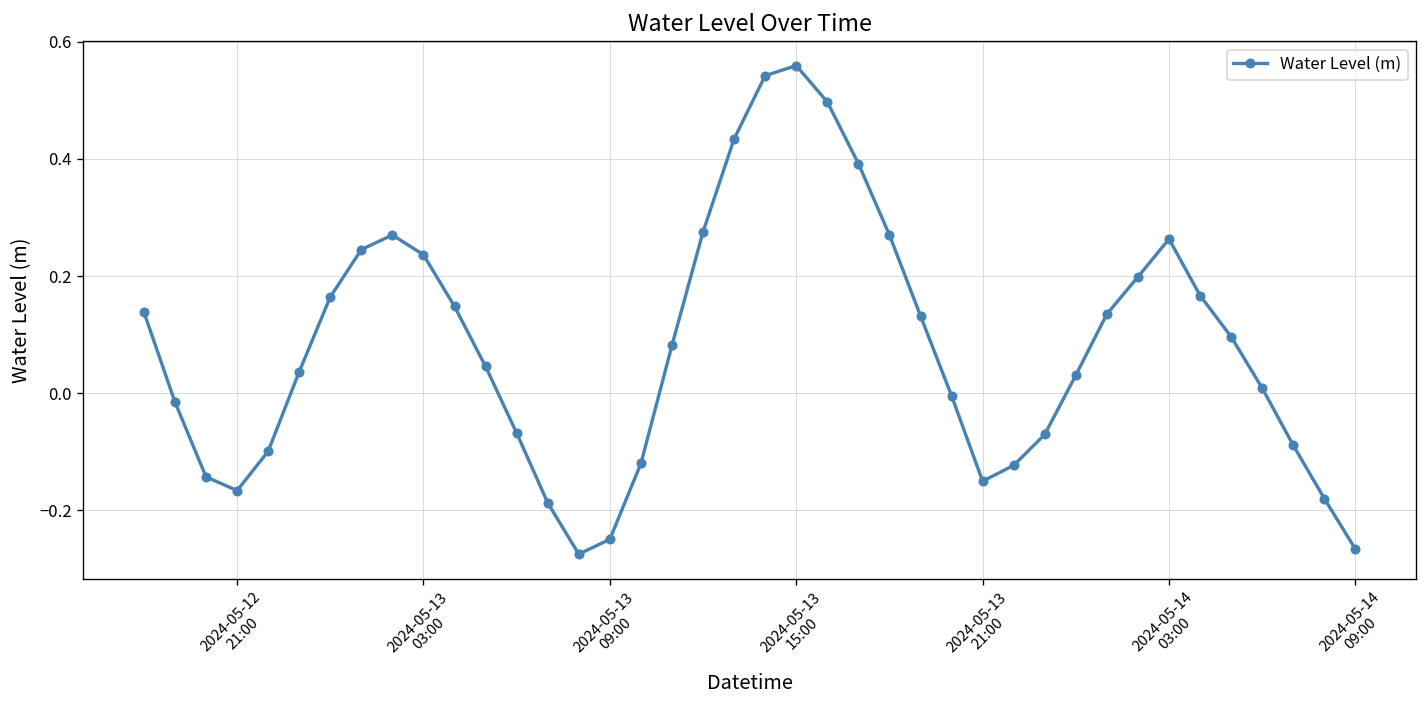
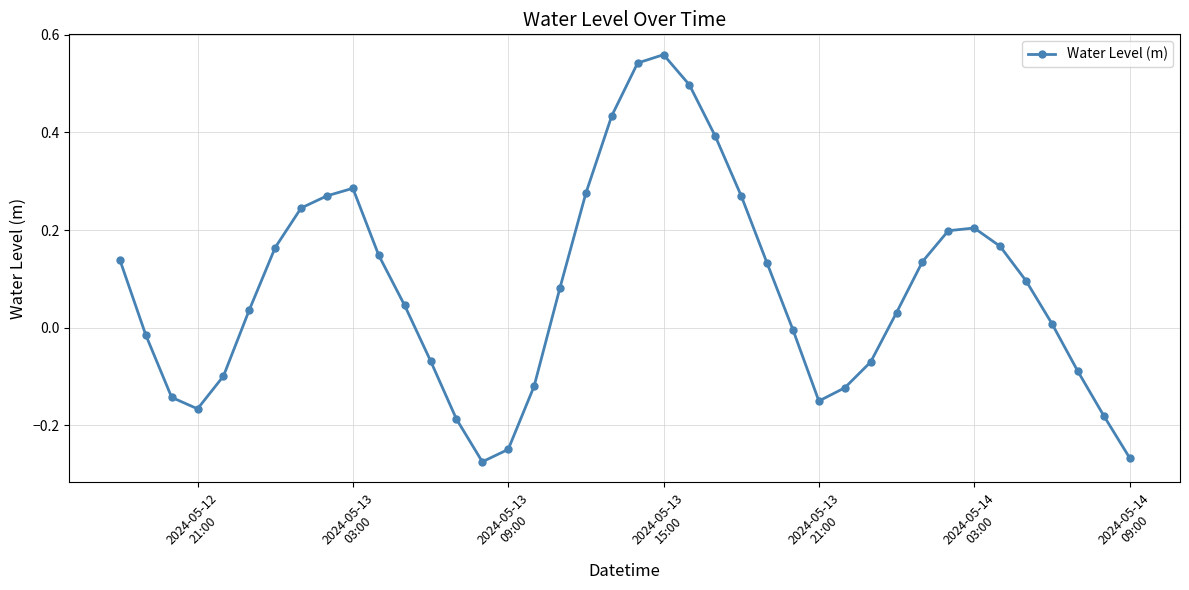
2024-05-13 03:00: 0.24 -> 0.29
2024-05-14 03:00: 0.26 -> 0.20
